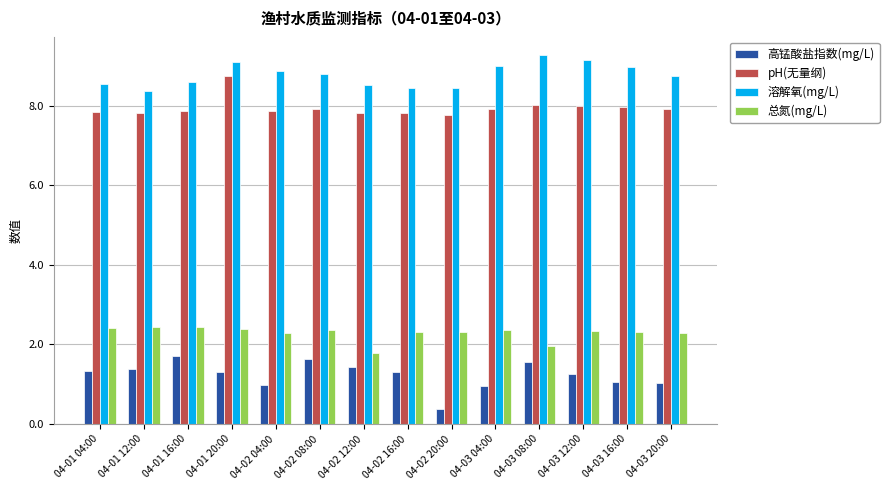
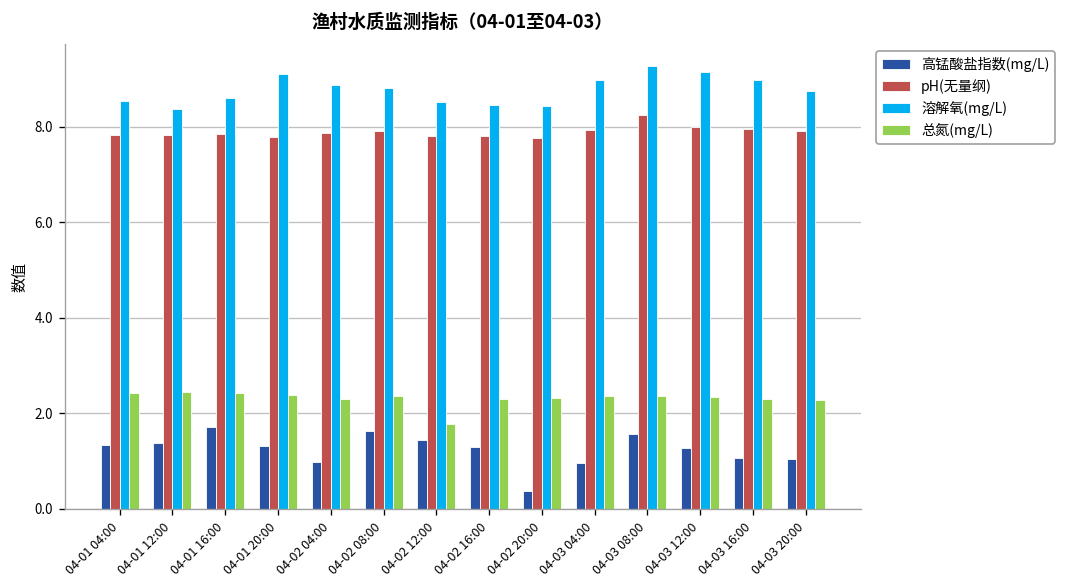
pH(无量纲), 04-01 20:00: 8.7 -> 7.8
pH(无量纲), 04-03 08:00: 8.0 -> 8.2
总氮(mg/L), 04-03 08:00: 2.0 -> 2.4
